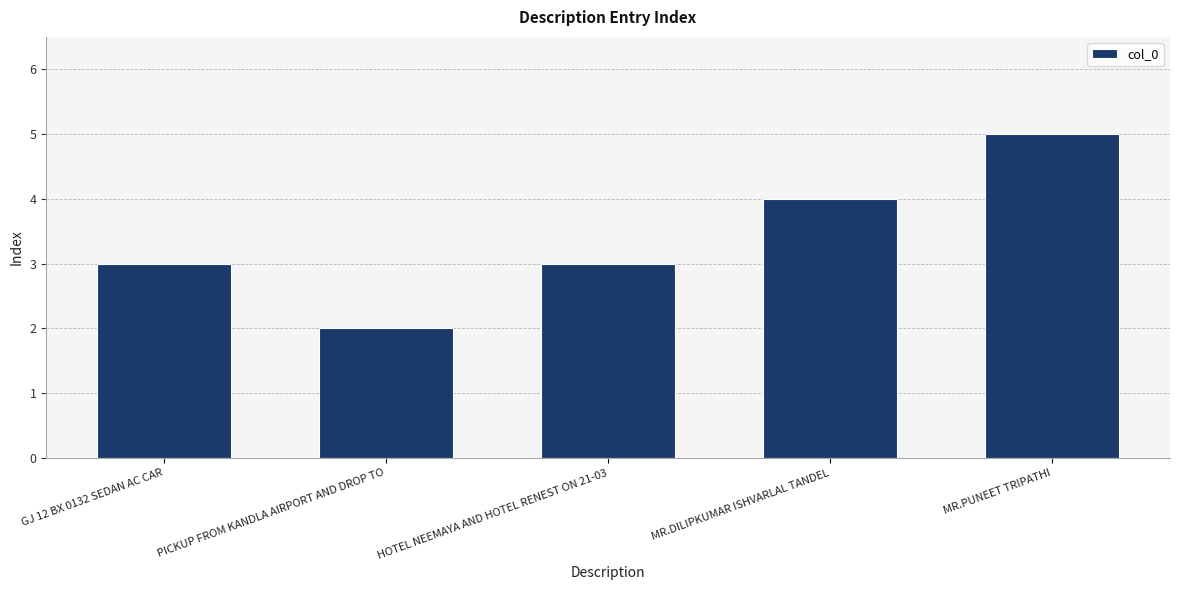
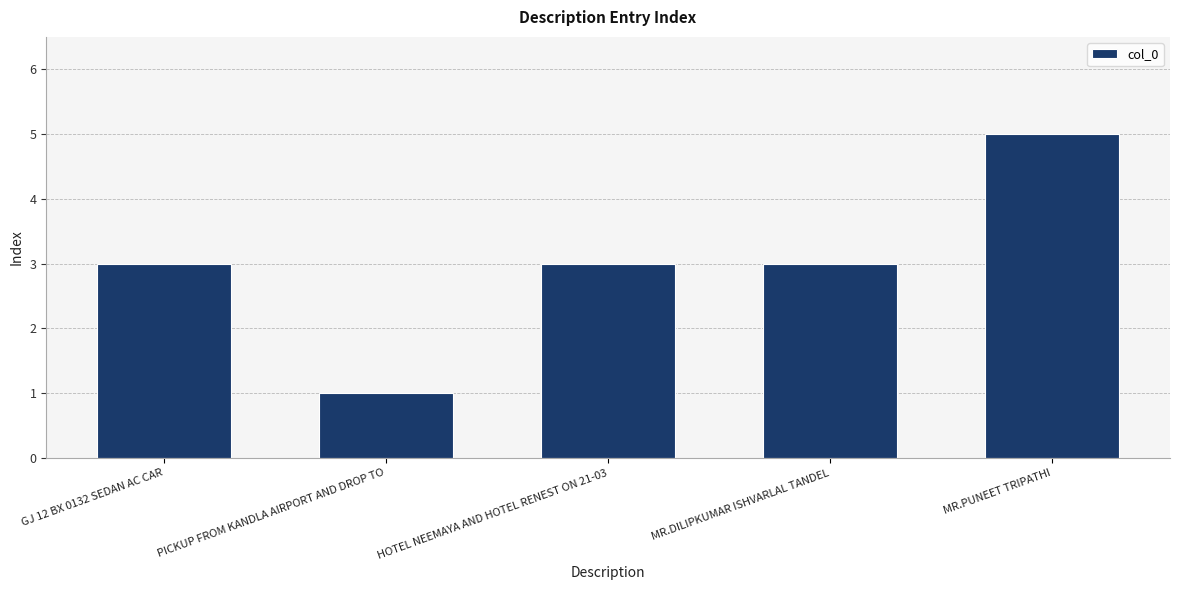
PICKUP FROM KANDLA AIRPORT AND DROP TO: 2 -> 1
MR.DILIPKUMAR ISHVARLAL TANDEL: 4 -> 3
